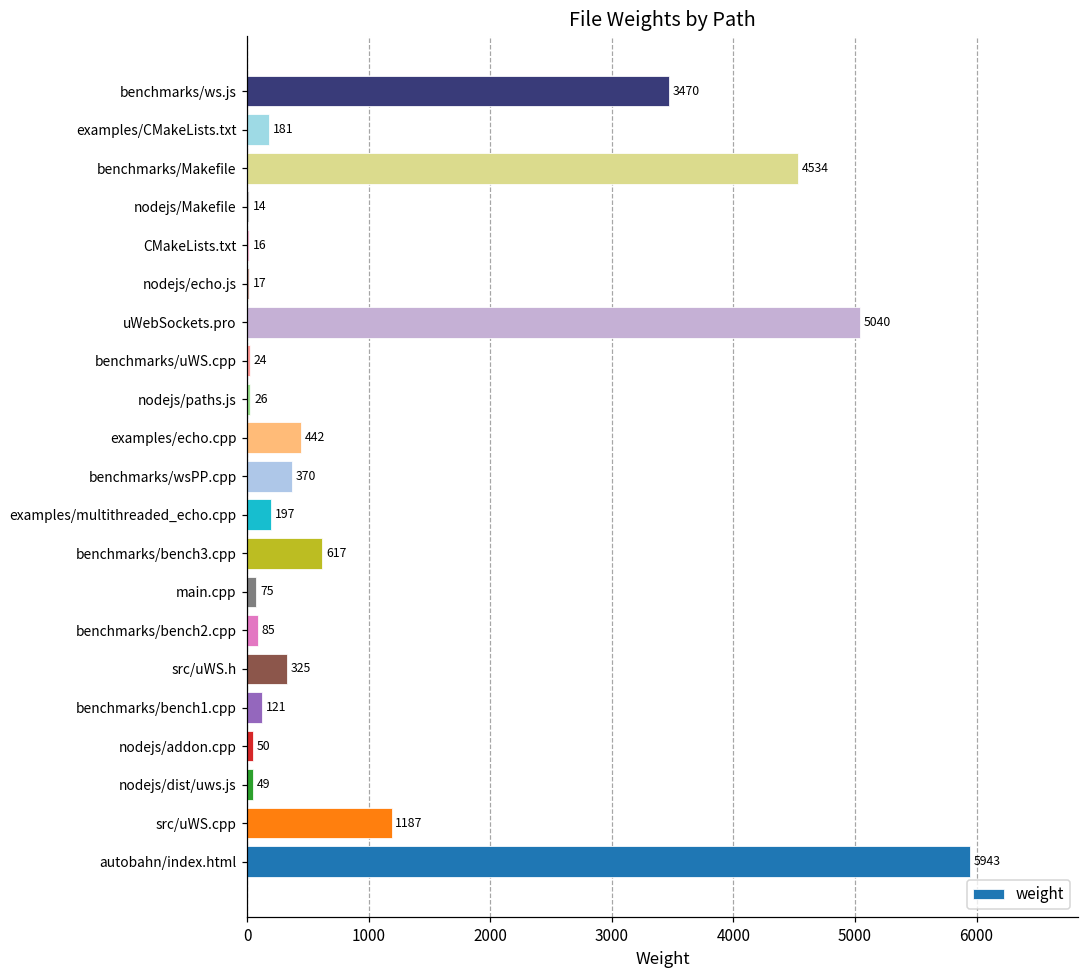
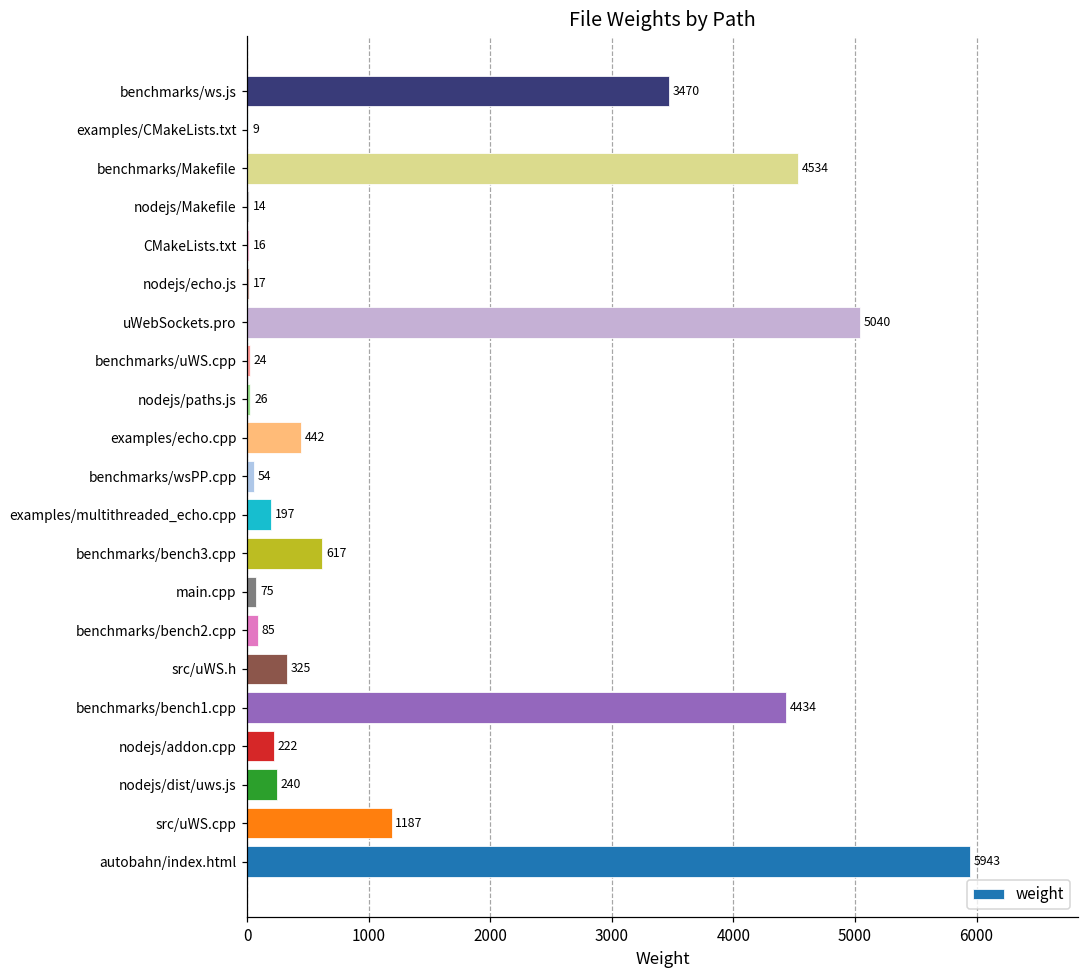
examples/CMakeLists.txt: 181 -> 9
benchmarks/wsPP.cpp: 370 -> 54
benchmarks/bench1.cpp: 121 -> 4434
nodejs/addon.cpp: 50 -> 222
nodejs/dist/uws.js: 49 -> 240
